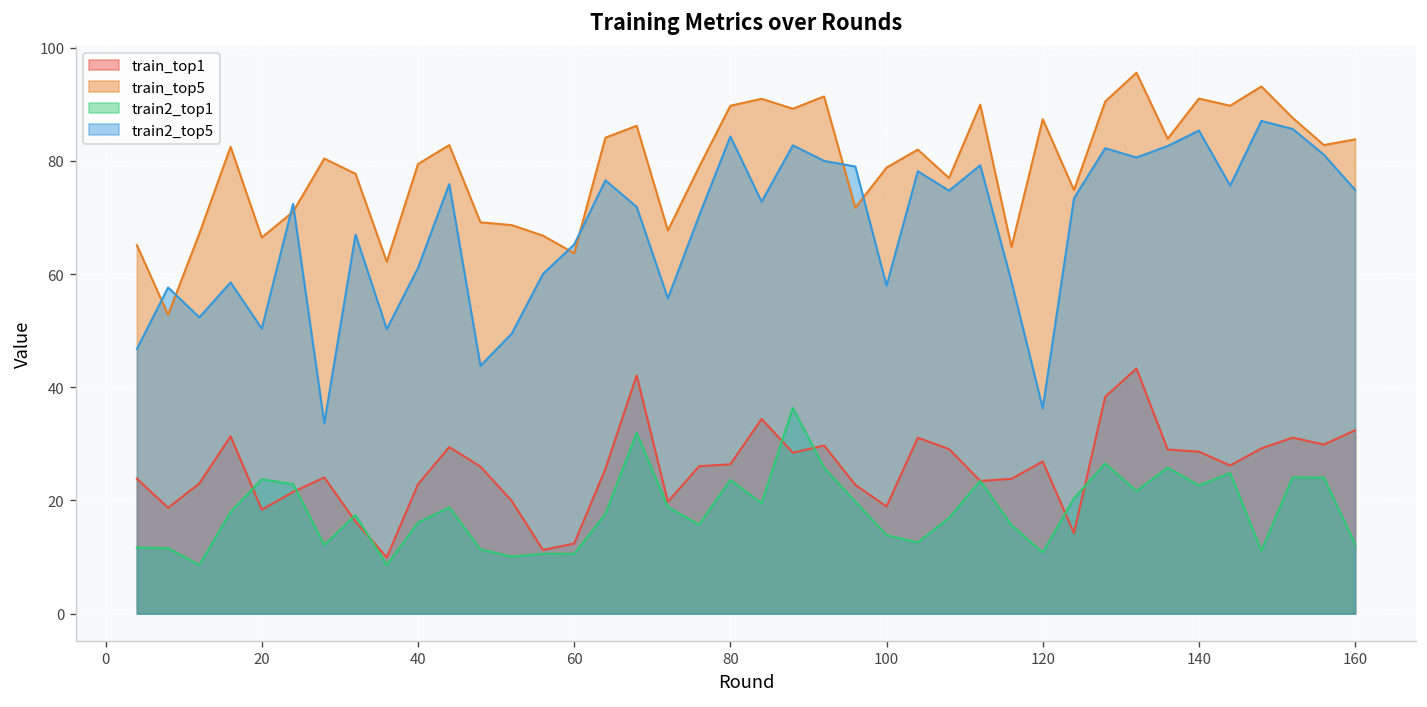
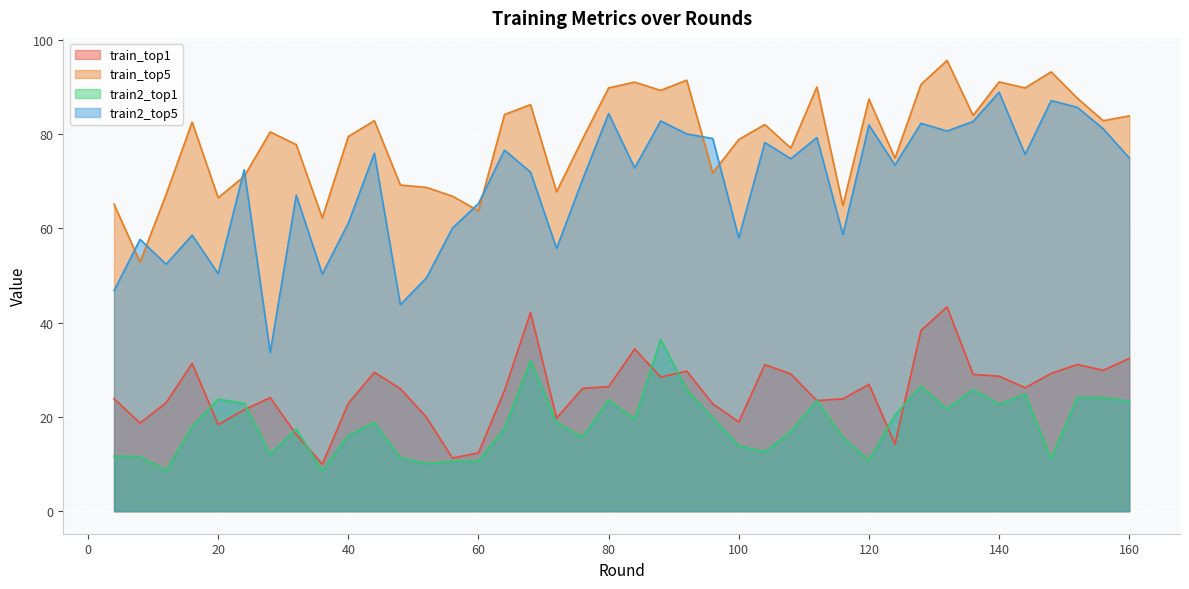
train2_top5, 120: 36 -> 82
train2_top5, 140: 85 -> 89
train2_top1, 160: 12 -> 23
